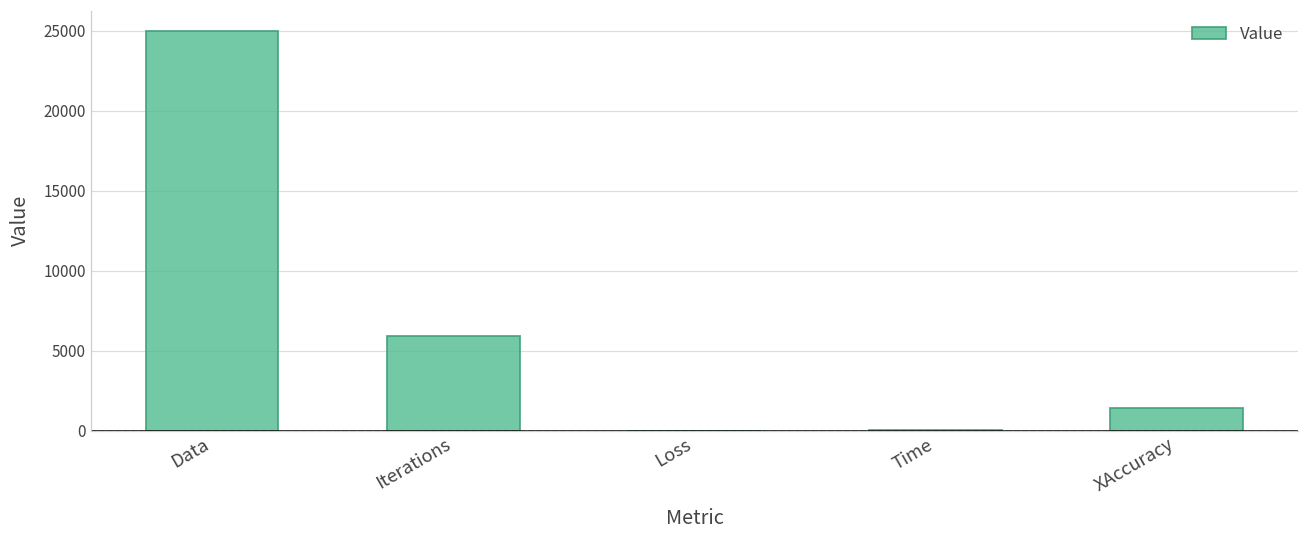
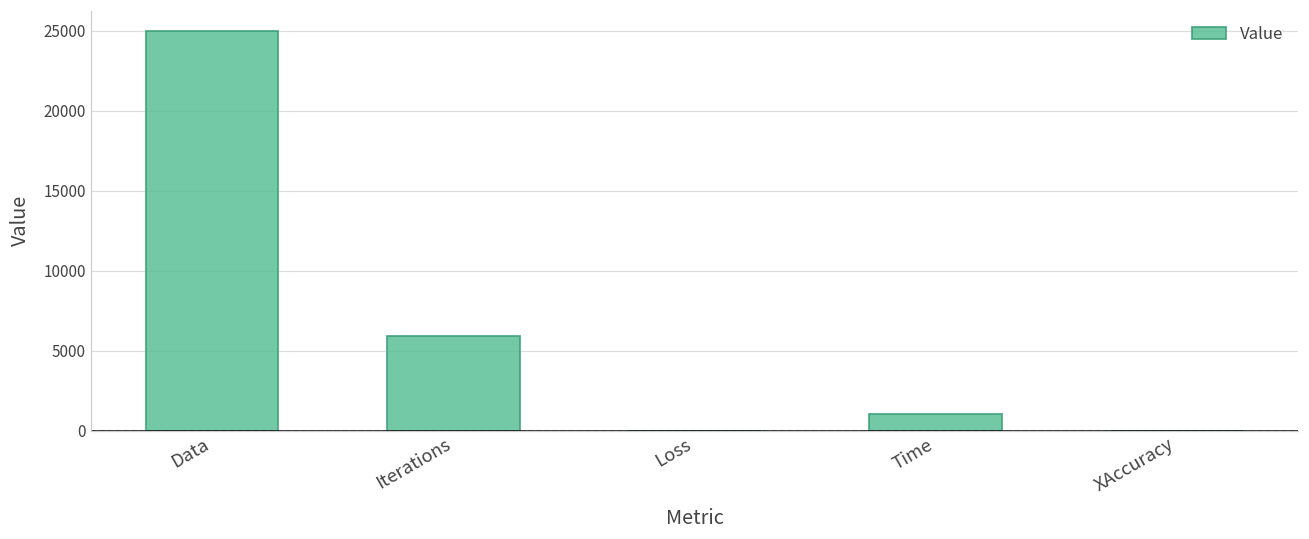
Time: 0 -> 1000
XAccuracy: 1400 -> 0
